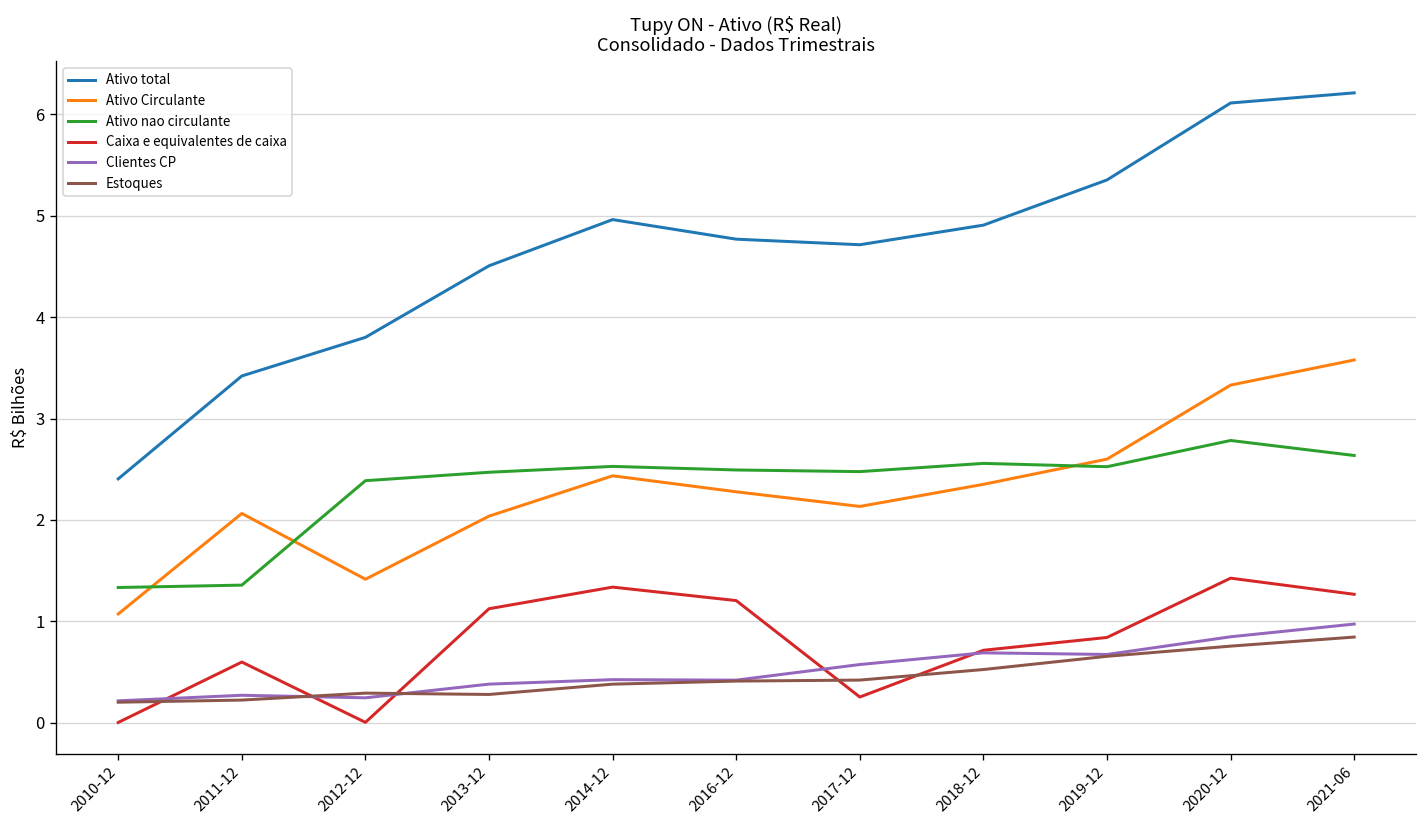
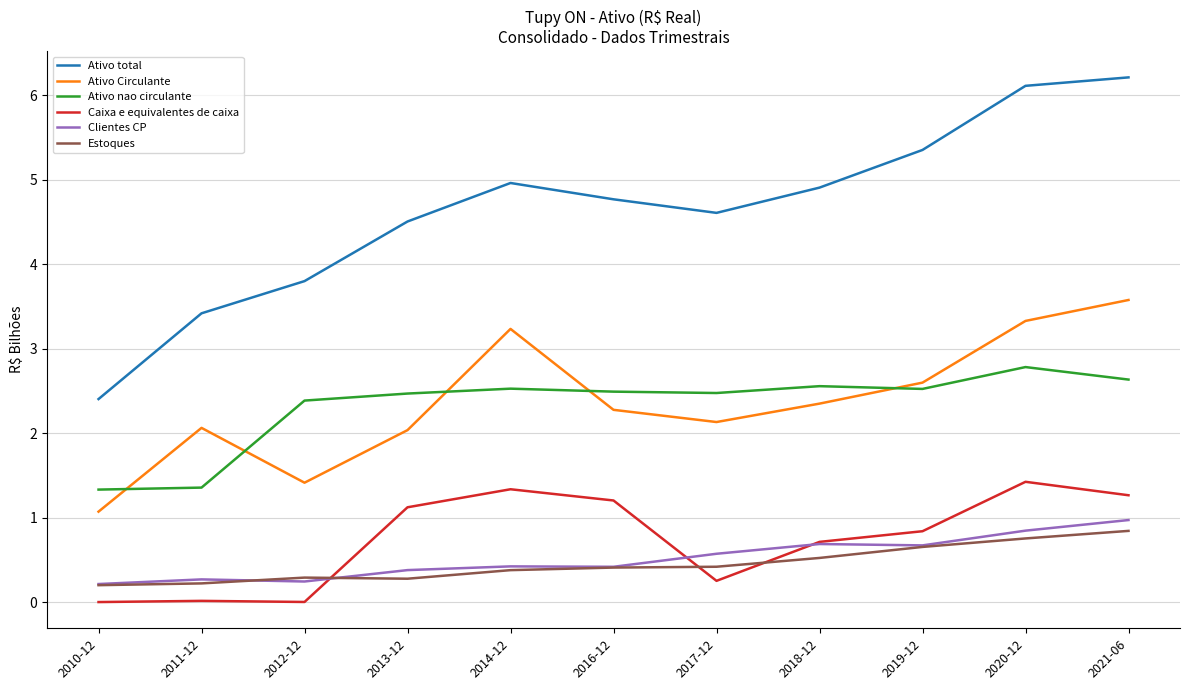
Caixa e equivalentes de caixa, 2011-12: 0.6 -> 0.0
Ativo Circulante, 2014-12: 2.4 -> 3.2
Ativo total, 2017-12: 4.7 -> 4.6
